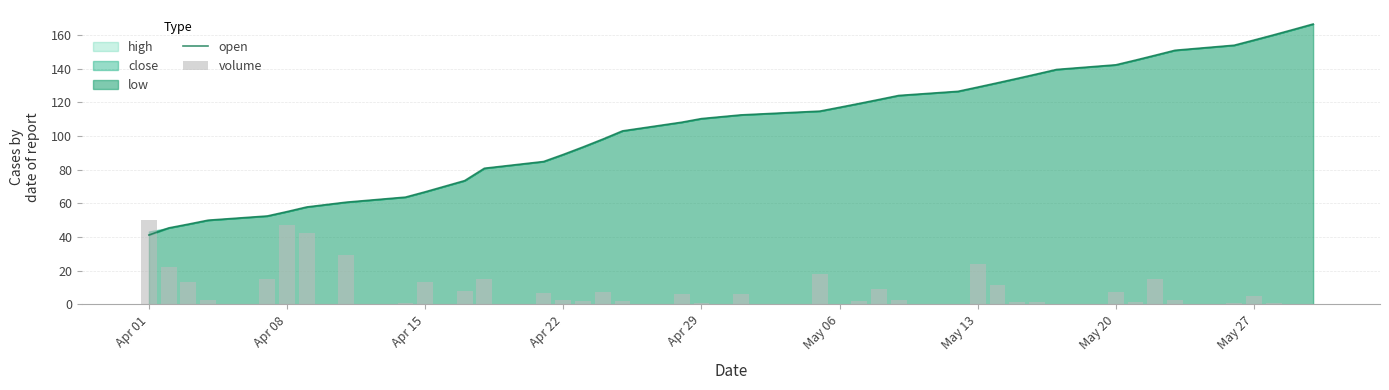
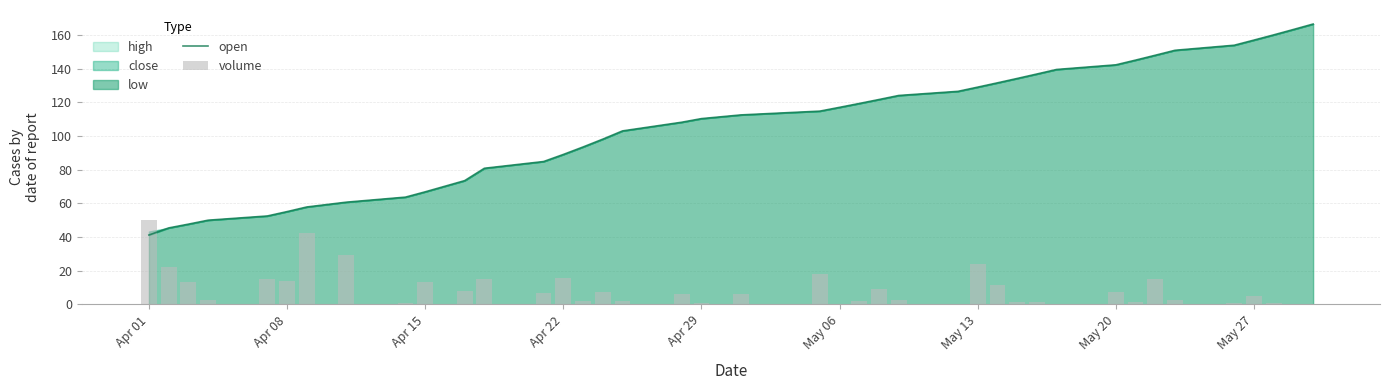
volume, Apr 08: 47 -> 14
volume, Apr 22: 3 -> 16
